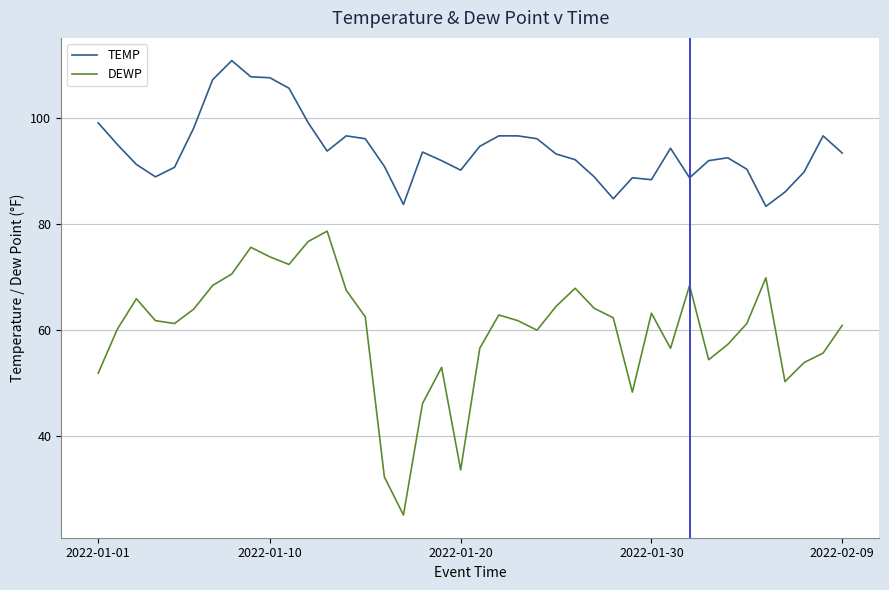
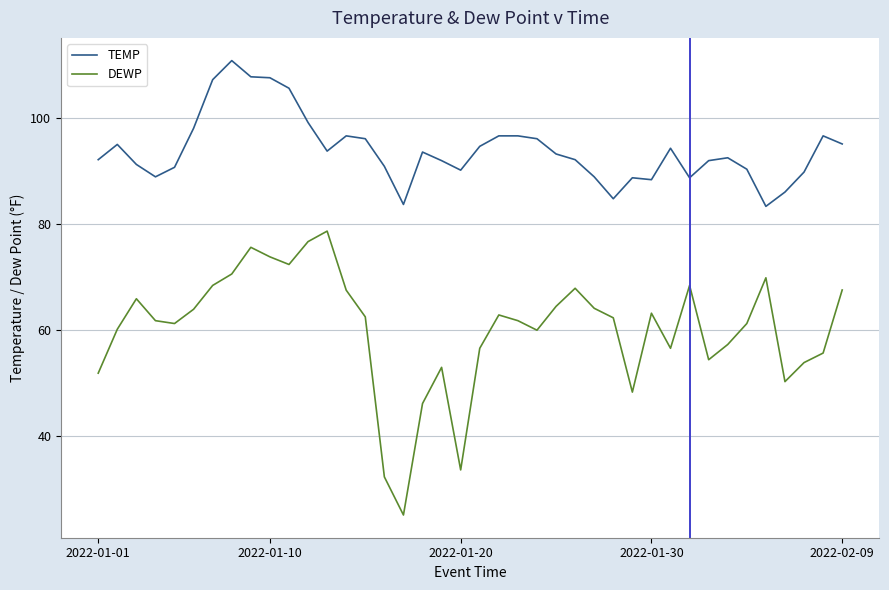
TEMP, 2022-01-01: 99 -> 92
TEMP, 2022-02-09: 93 -> 95
DEWP, 2022-02-09: 61 -> 68
